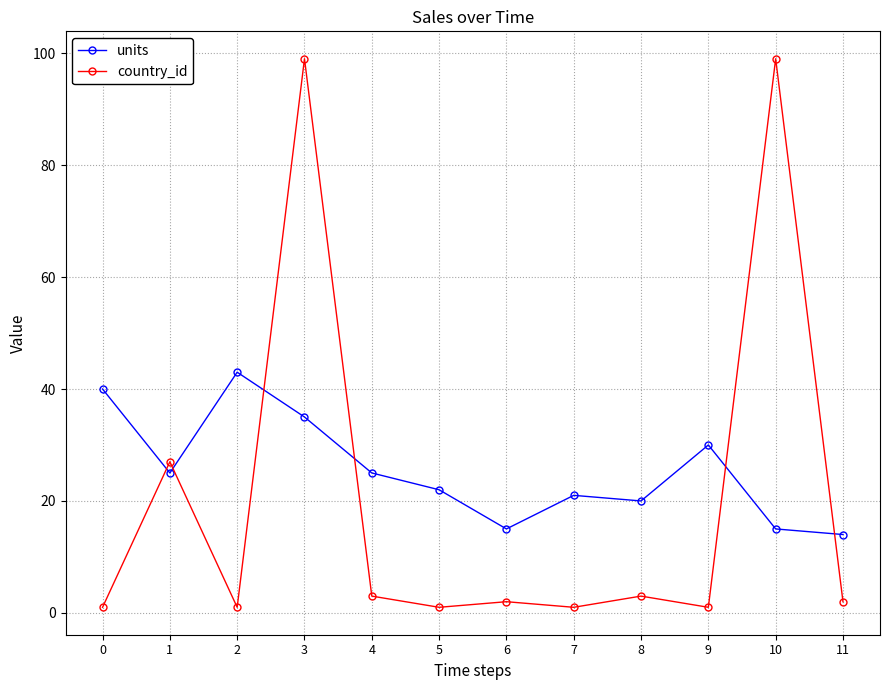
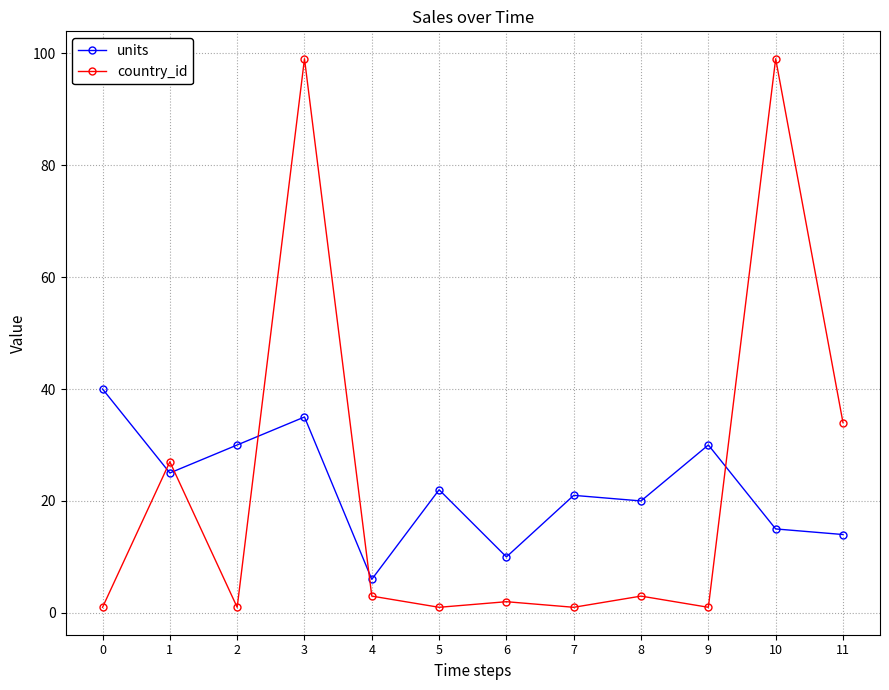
units, 2: 43 -> 30
units, 4: 25 -> 6
units, 6: 15 -> 10
country_id, 11: 2 -> 34
